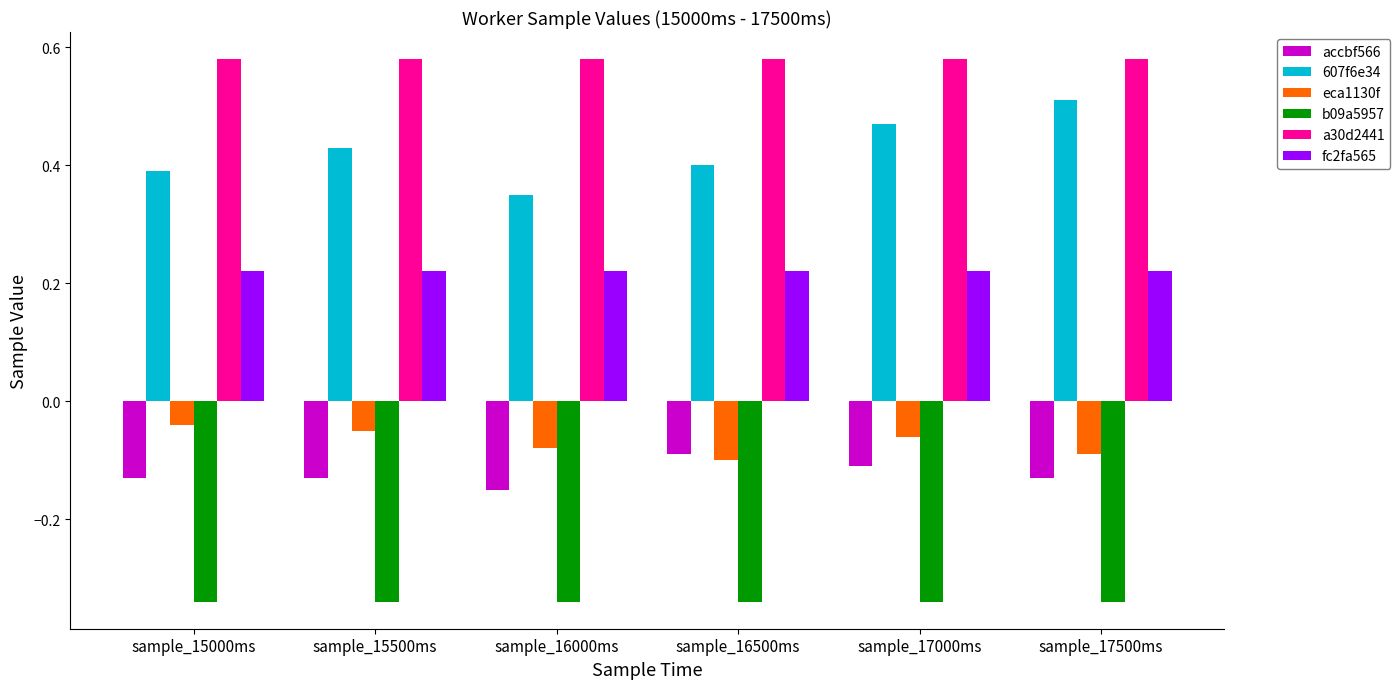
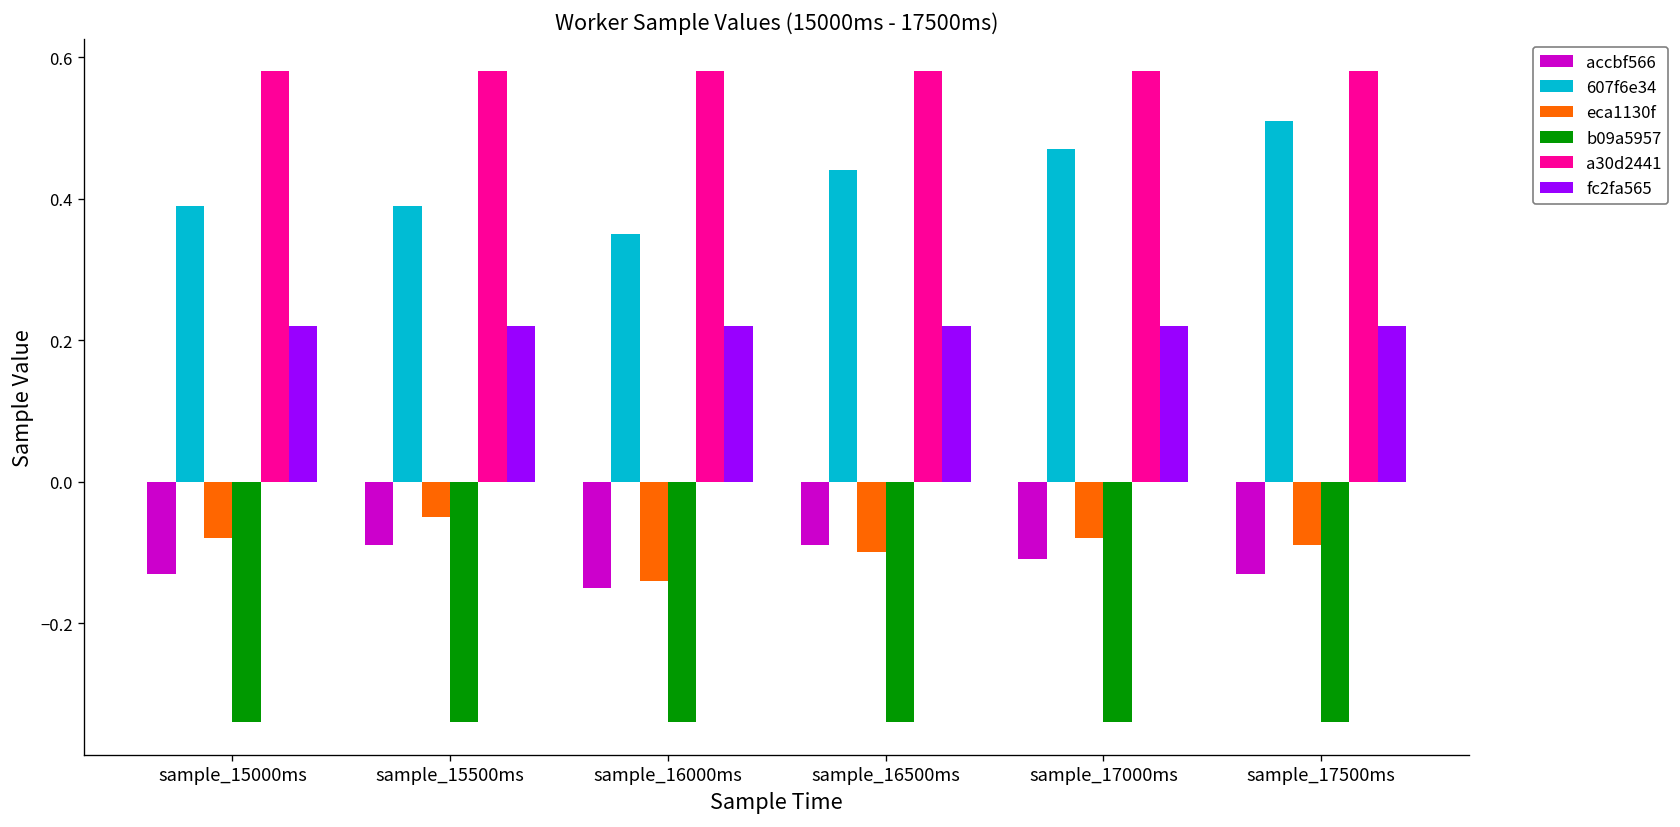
eca1130f, sample_15000ms: -0.04 -> -0.08
accbf566, sample_15500ms: -0.13 -> -0.09
607f6e34, sample_15500ms: 0.43 -> 0.39
eca1130f, sample_16000ms: -0.08 -> -0.14
607f6e34, sample_16500ms: 0.40 -> 0.44
eca1130f, sample_17000ms: -0.06 -> -0.08
